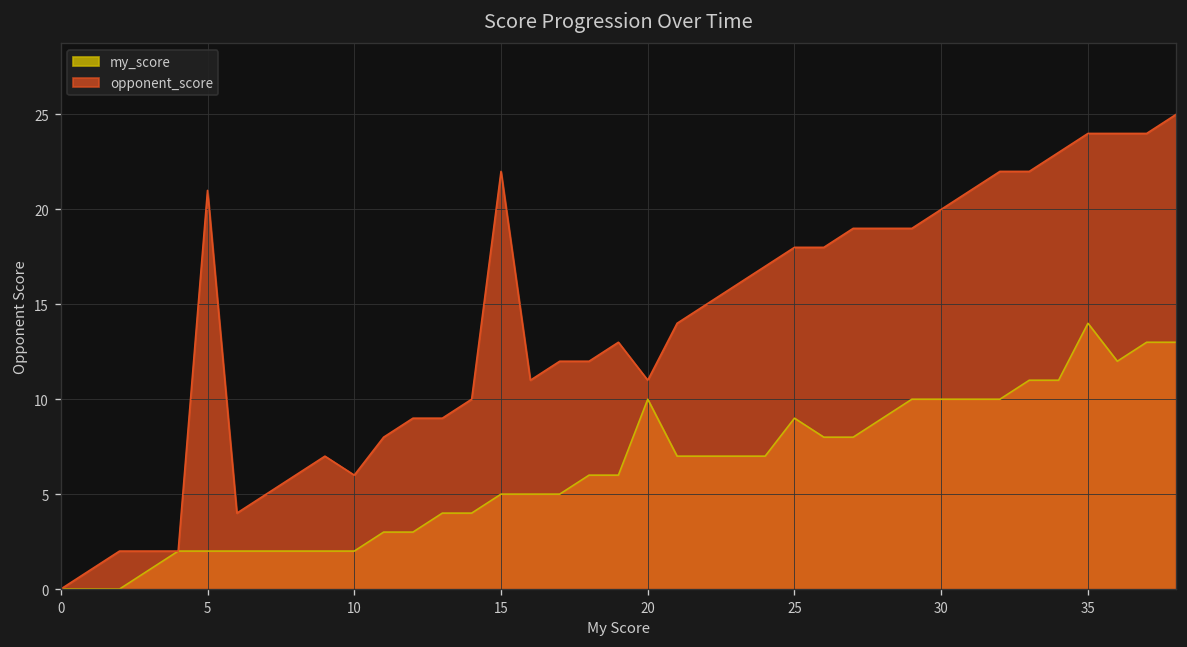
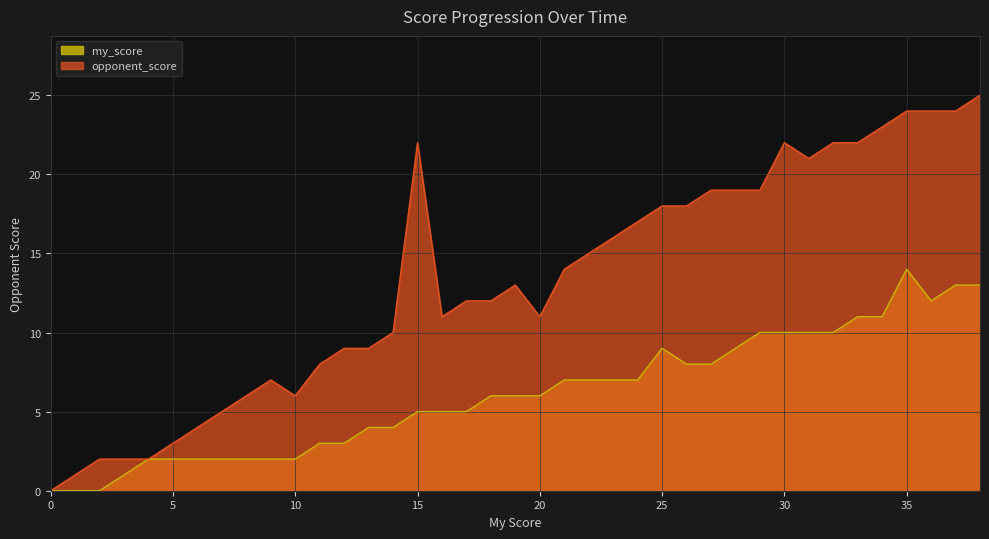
opponent_score, 5: 21 -> 3
my_score, 20: 10 -> 6
opponent_score, 30: 20 -> 22
